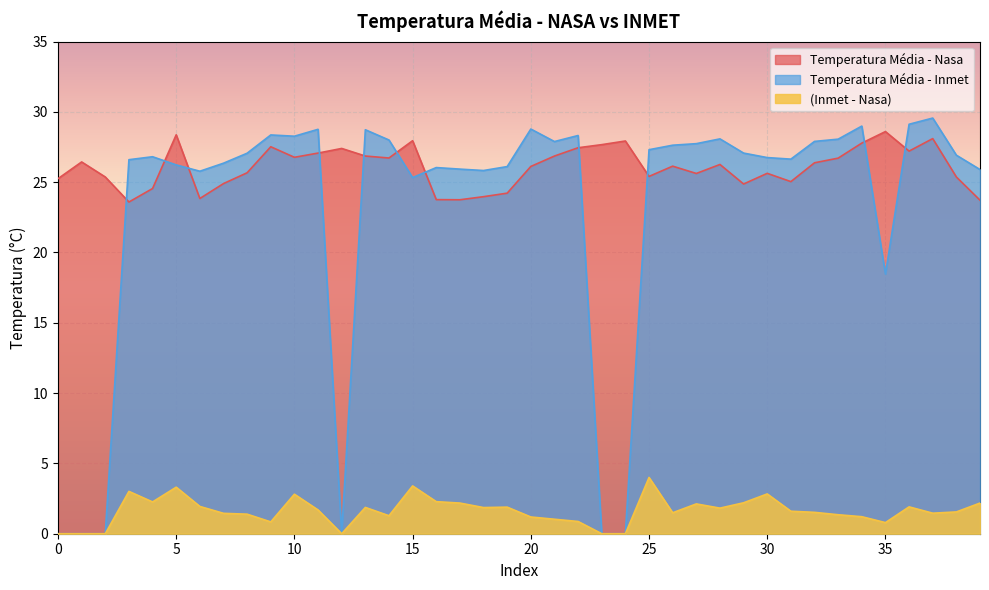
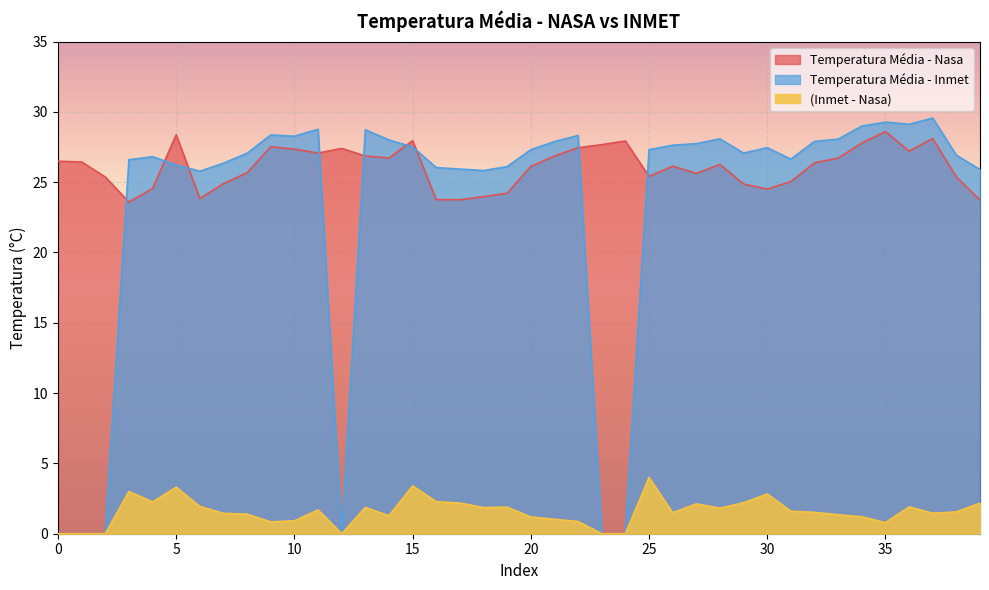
Temperatura Média - Nasa, 0: 25.3 -> 26.5
Temperatura Média - Nasa, 10: 26.8 -> 27.4
(Inmet - Nasa), 10: 2.8 -> 0.9
Temperatura Média - Inmet, 15: 25.3 -> 27.5
Temperatura Média - Inmet, 20: 28.8 -> 27.3
Temperatura Média - Nasa, 30: 25.6 -> 24.5
Temperatura Média - Inmet, 30: 26.8 -> 27.5
Temperatura Média - Inmet, 35: 18.5 -> 29.3
